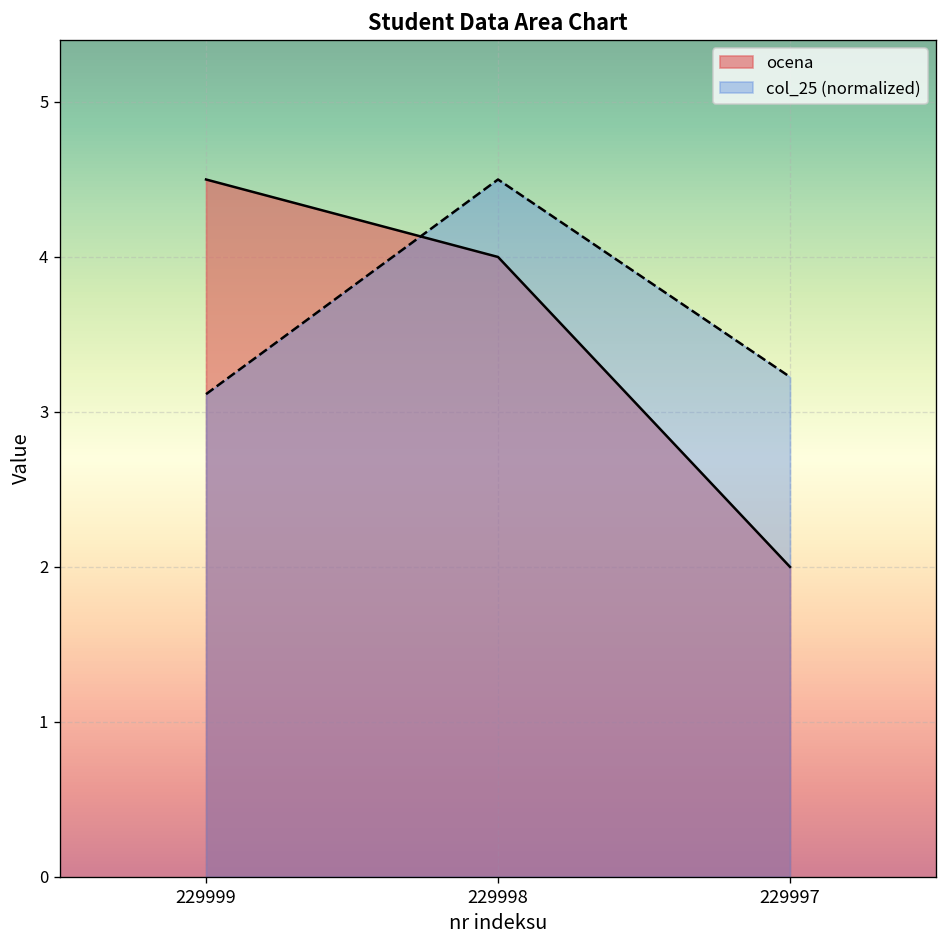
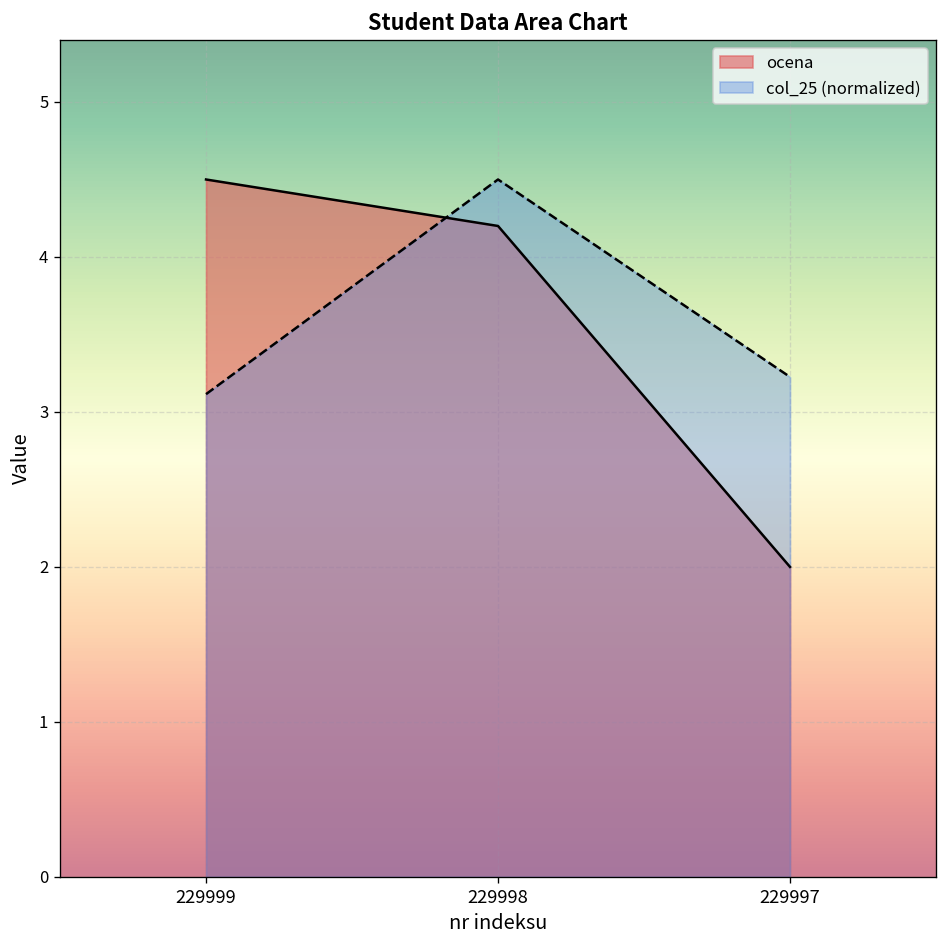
ocena, 229998: 4.0 -> 4.2
